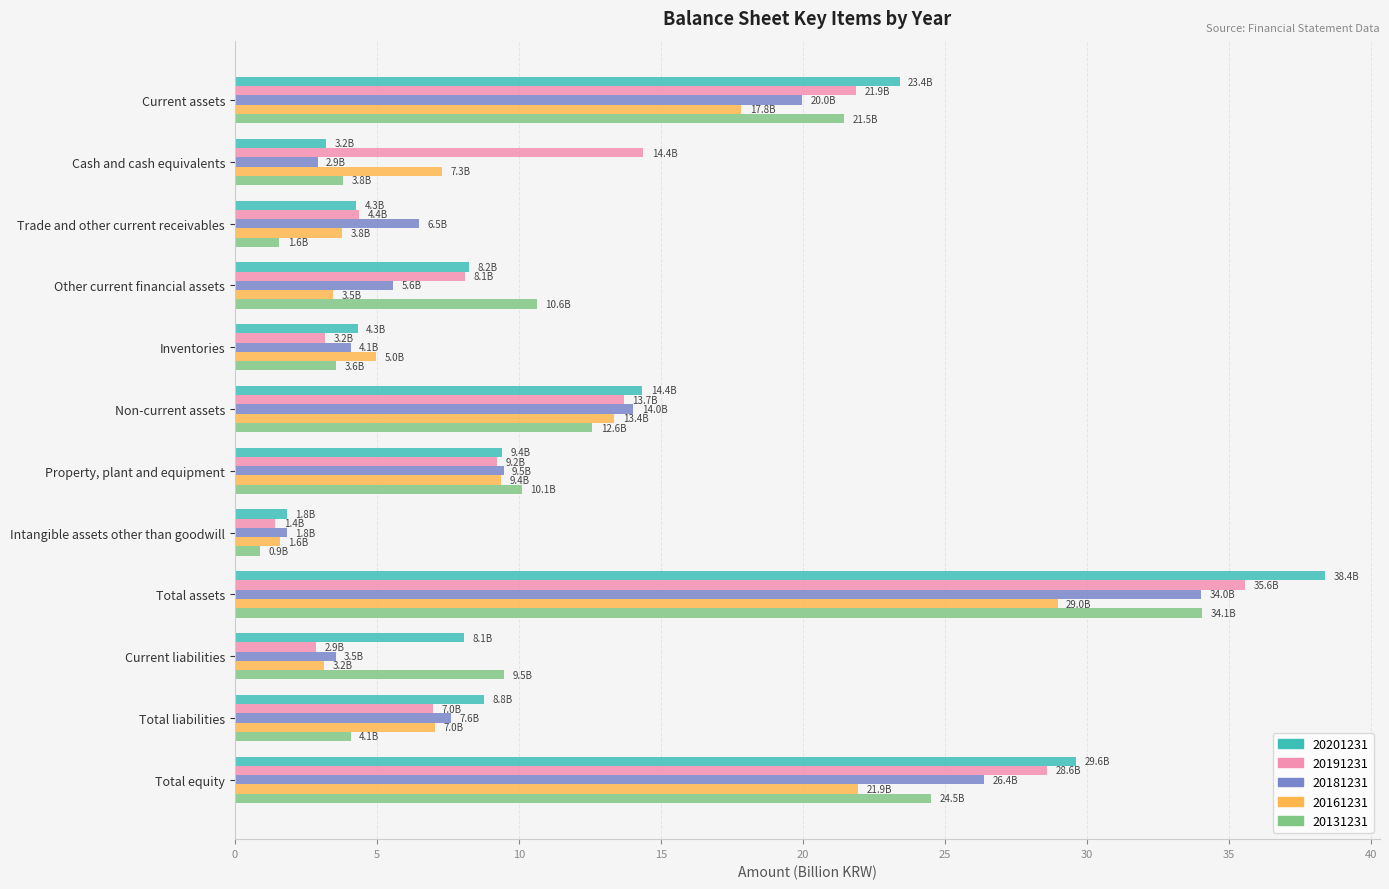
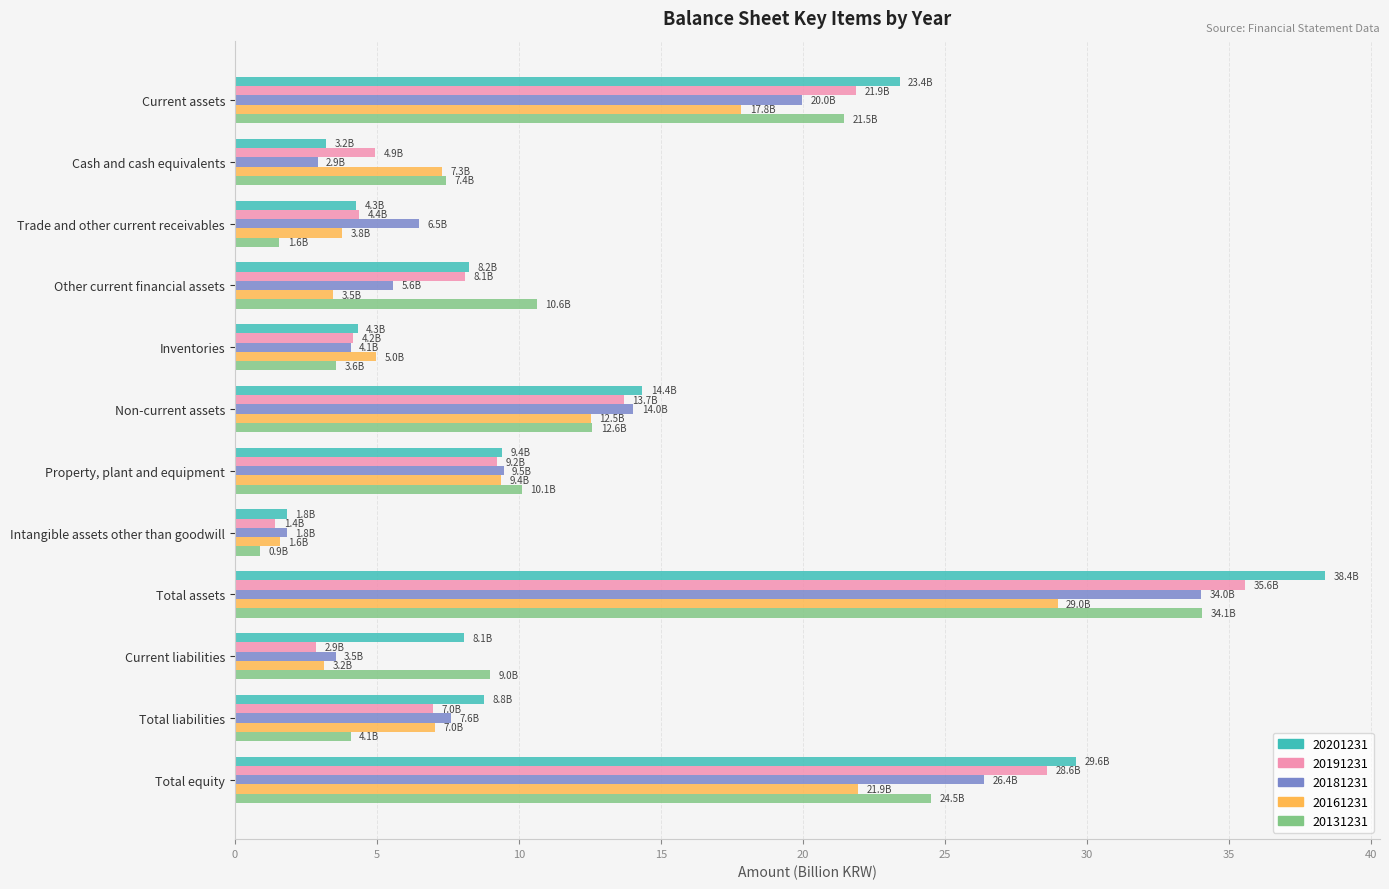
20191231, Cash and cash equivalents: 14.4B -> 4.9B
20131231, Cash and cash equivalents: 3.8B -> 7.4B
20191231, Inventories: 3.2B -> 4.2B
20161231, Non-current assets: 13.4B -> 12.5B
20131231, Current liabilities: 9.5B -> 9.0B
